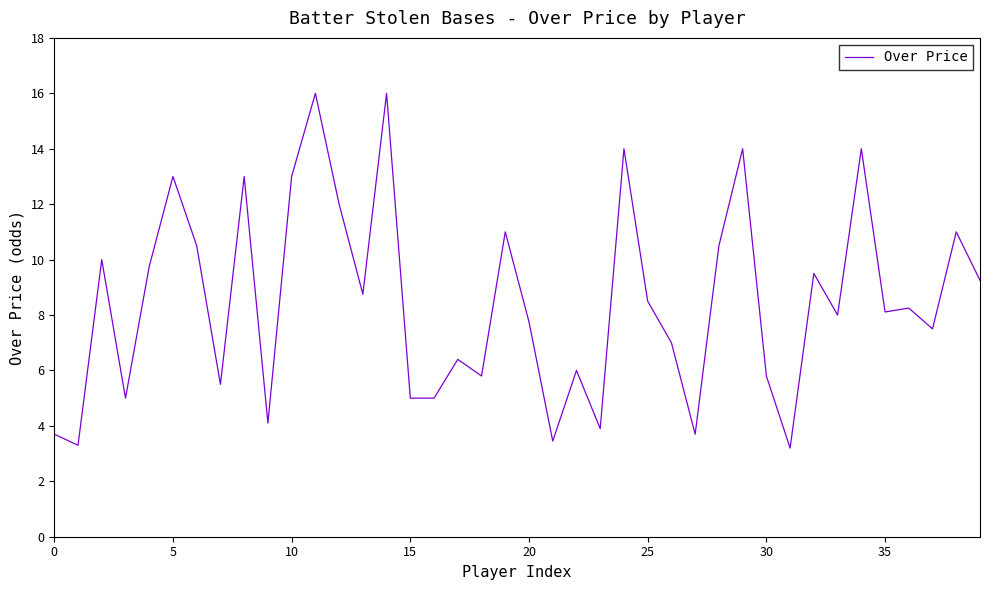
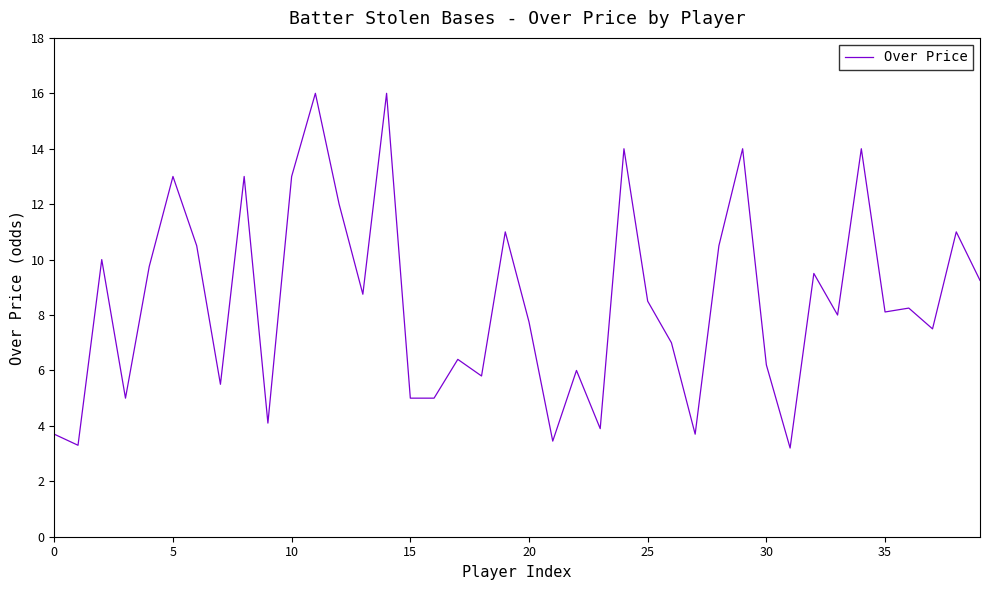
30: 5.8 -> 6.2
